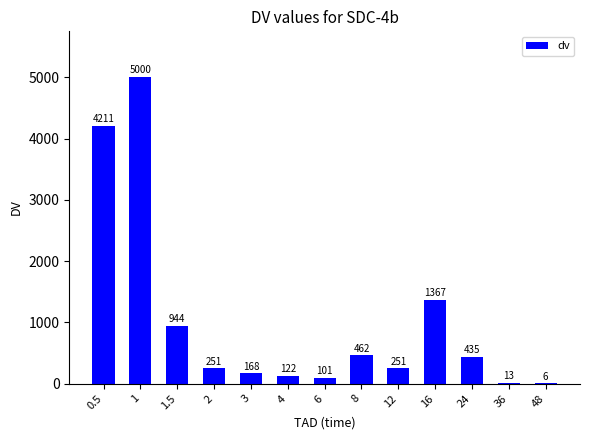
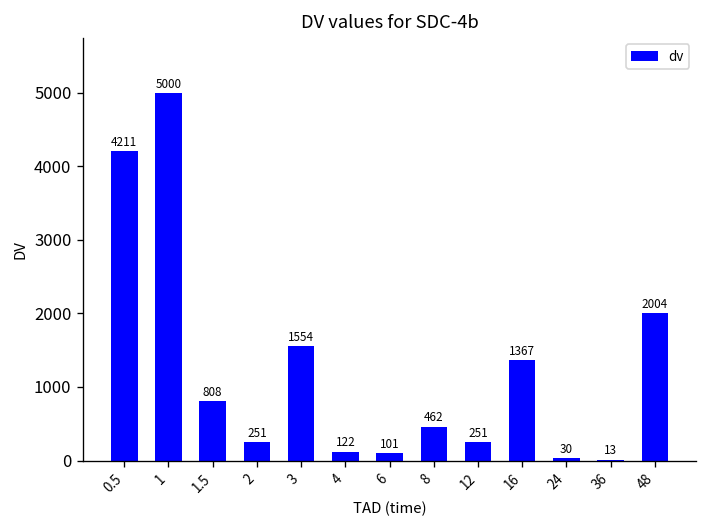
1.5: 944 -> 808
3: 168 -> 1554
24: 435 -> 30
48: 6 -> 2004
